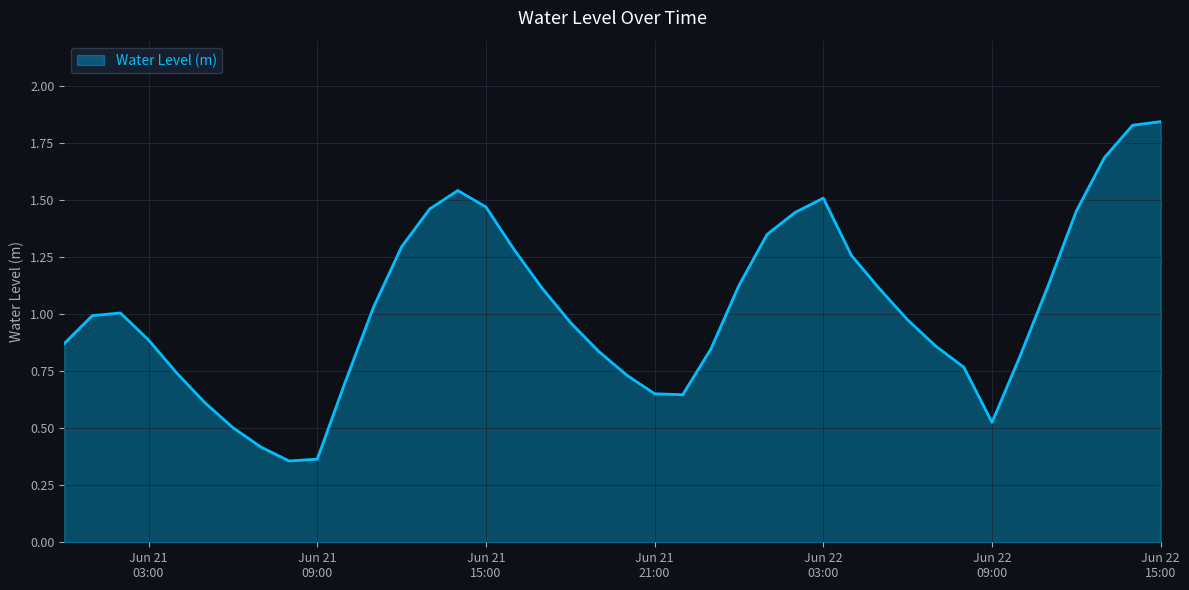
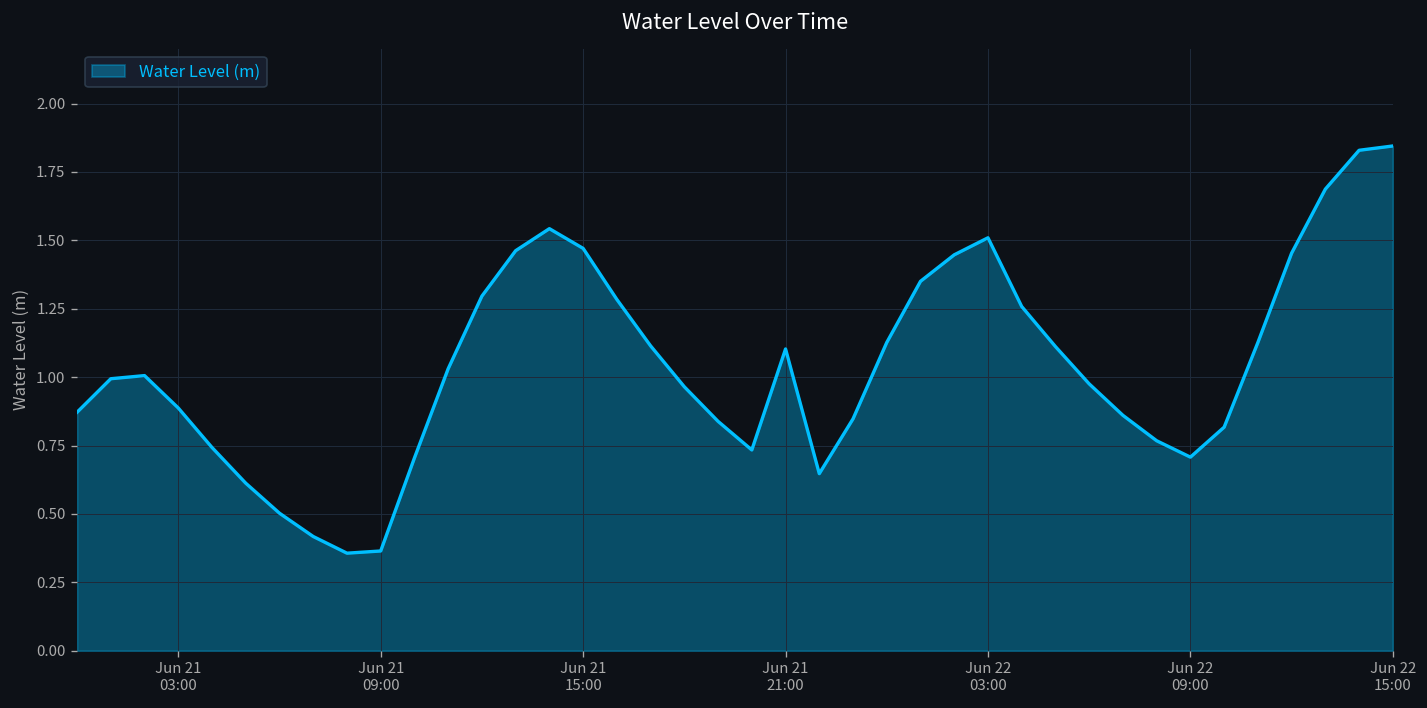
Jun 21 21:00: 0.65 -> 1.10
Jun 22 09:00: 0.53 -> 0.71
